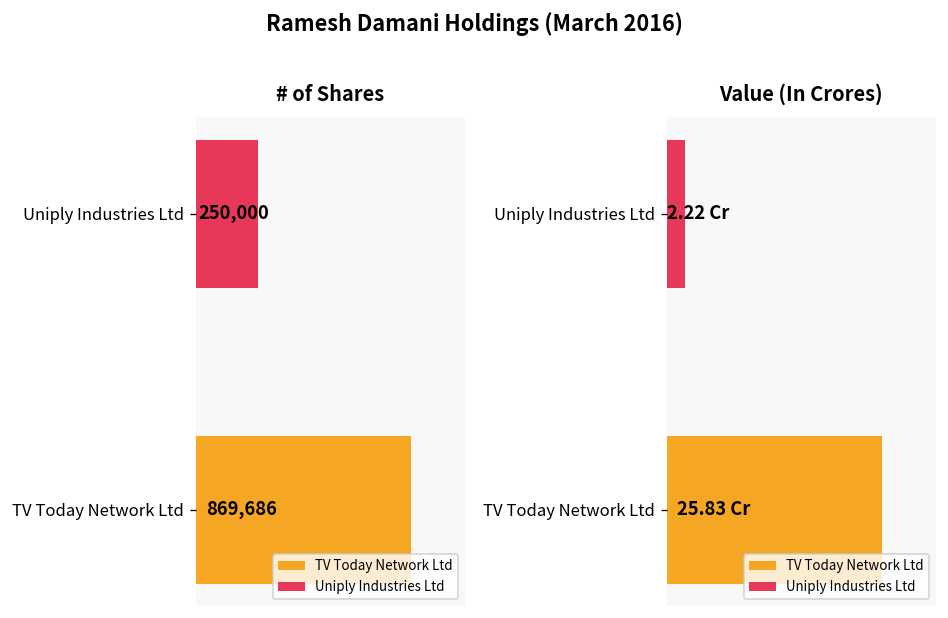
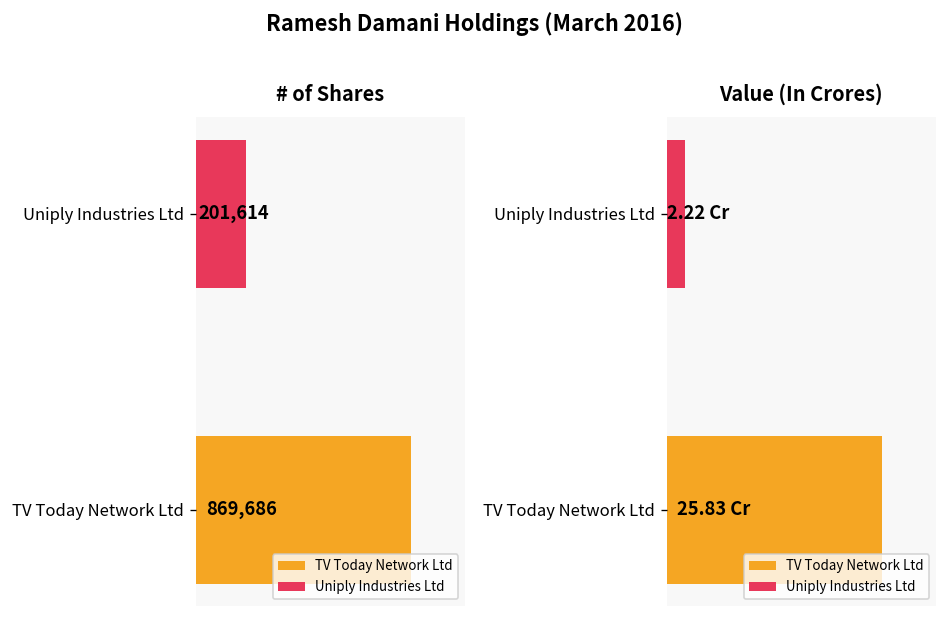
# of Shares, Uniply Industries Ltd: 250,000 -> 201,614
